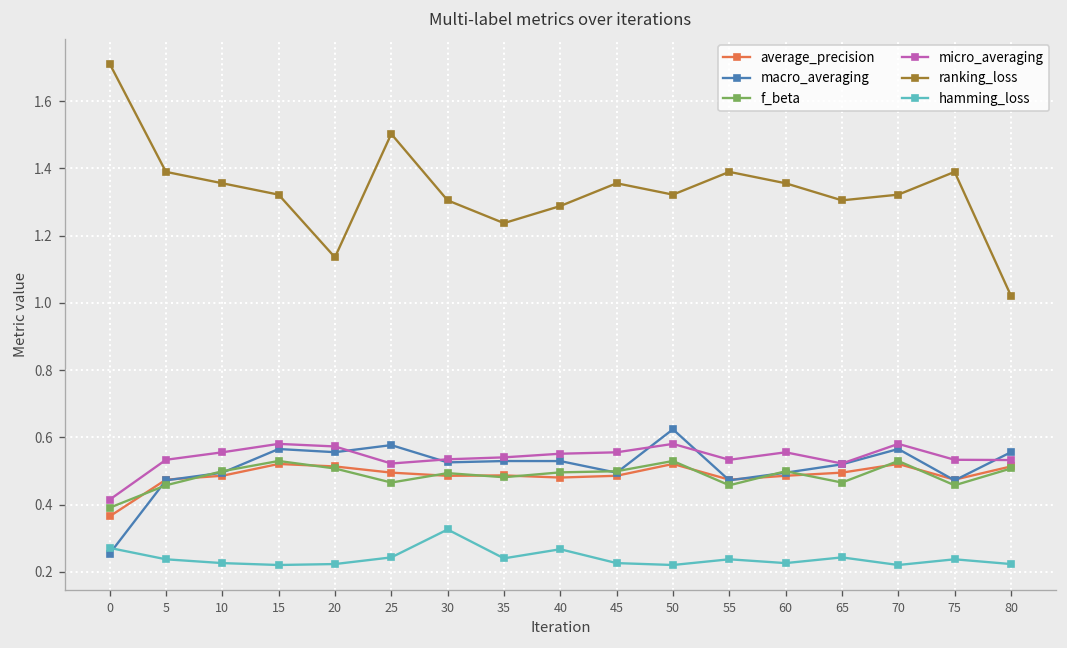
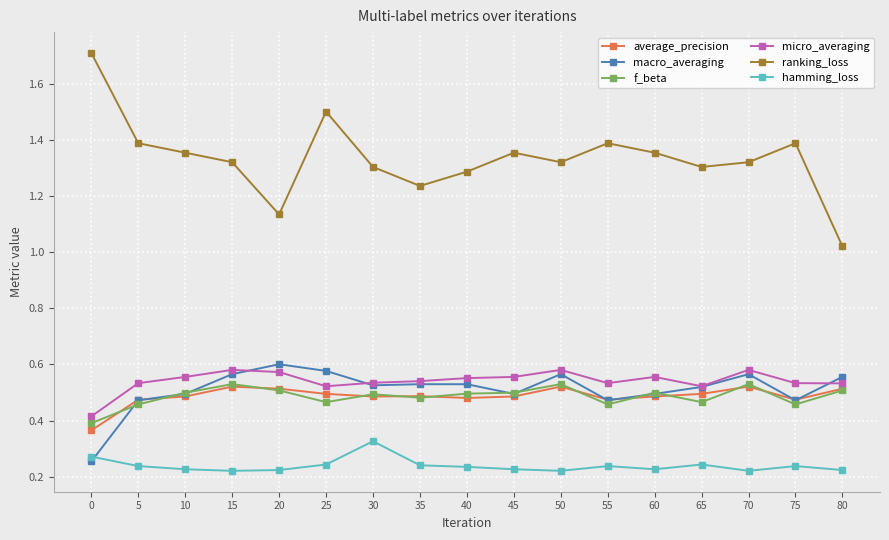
macro_averaging, 20: 0.56 -> 0.60
hamming_loss, 40: 0.27 -> 0.23
macro_averaging, 50: 0.62 -> 0.57
